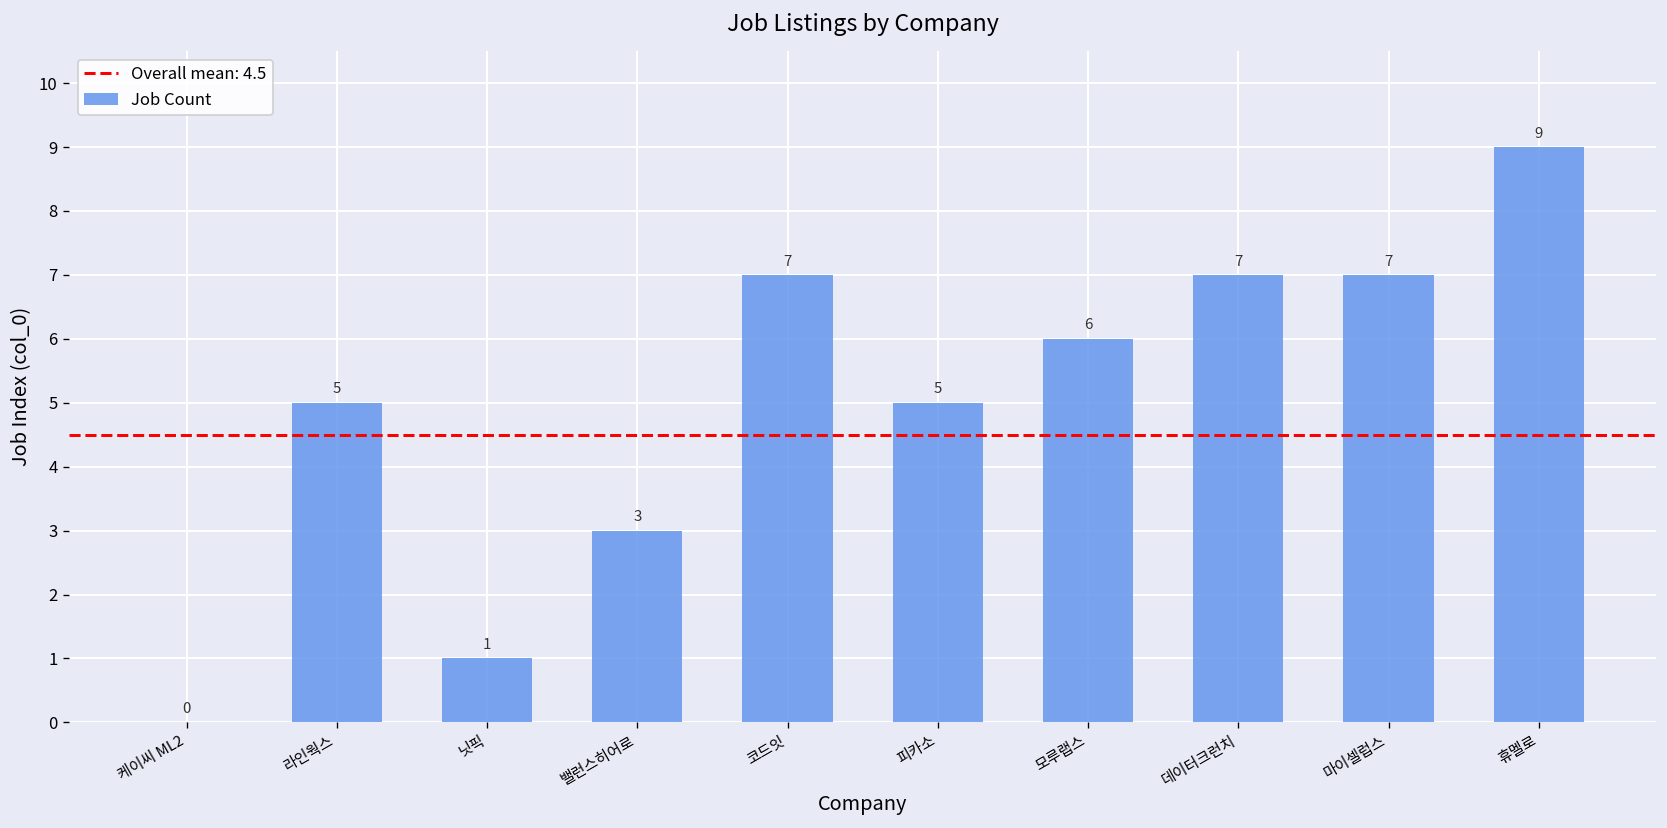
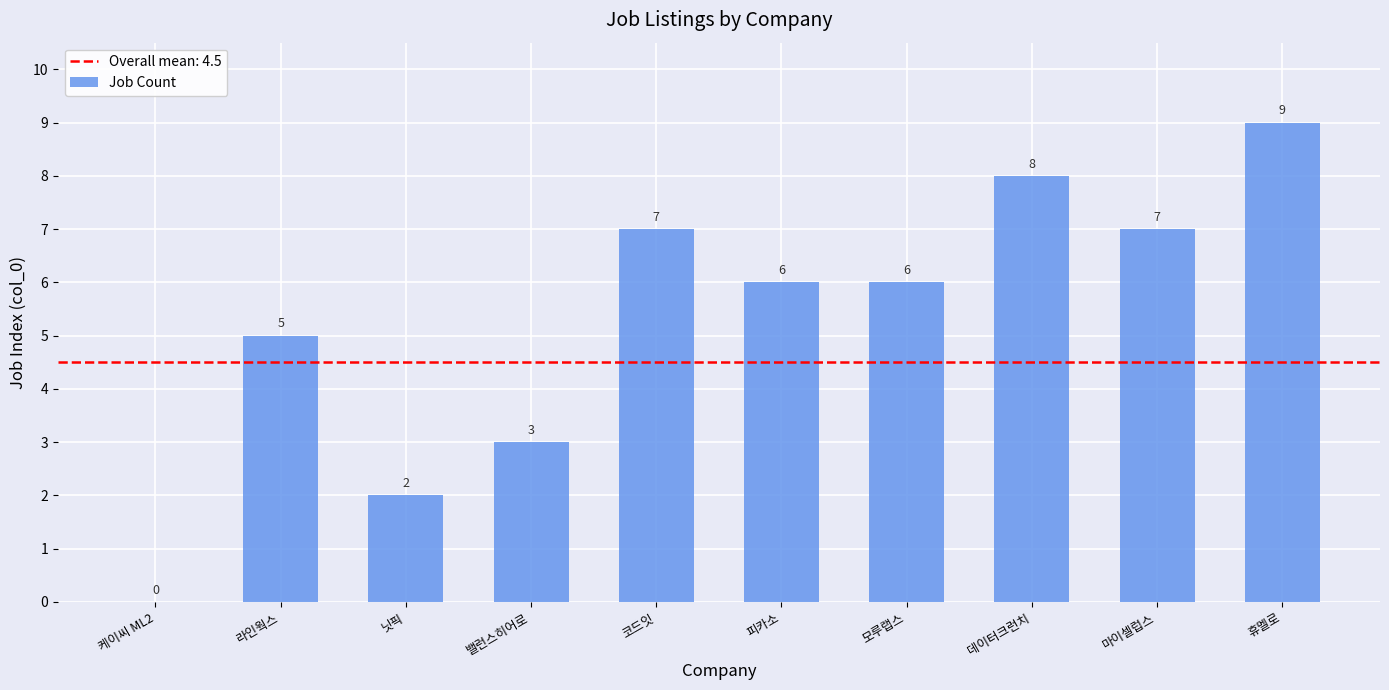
닛픽: 1 -> 2
피카소: 5 -> 6
데이터크런치: 7 -> 8
